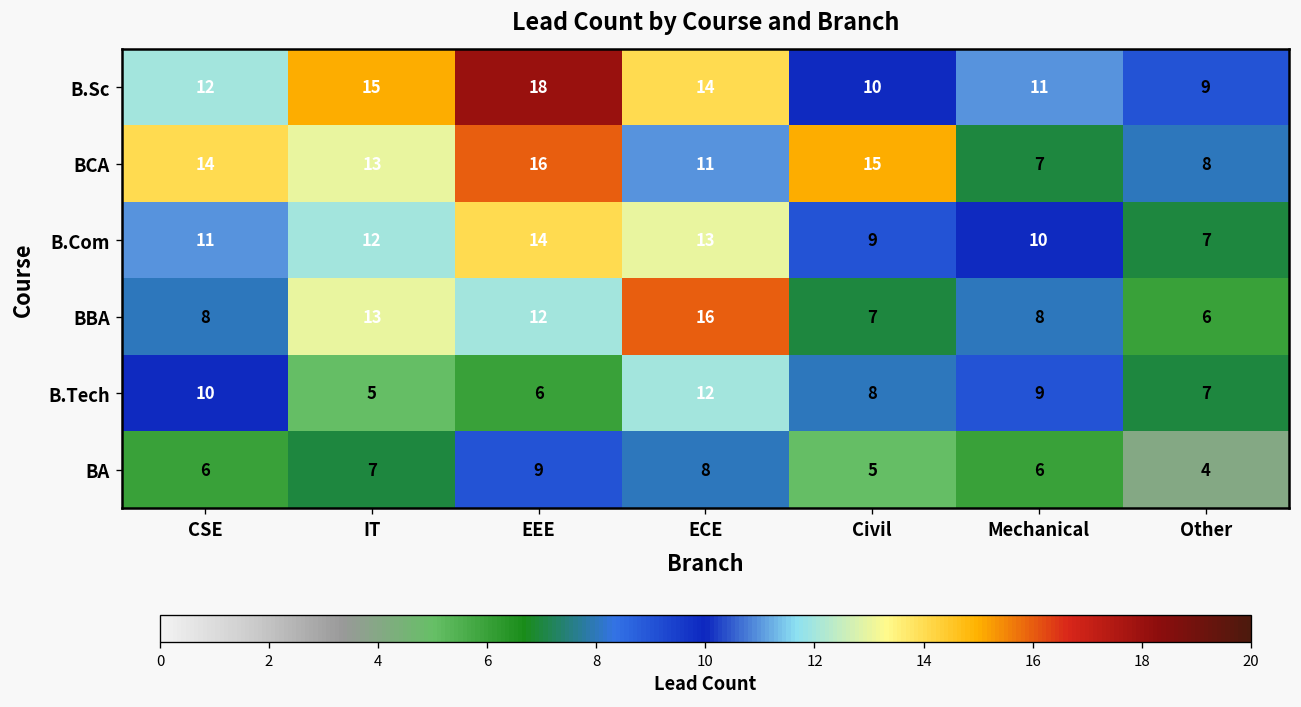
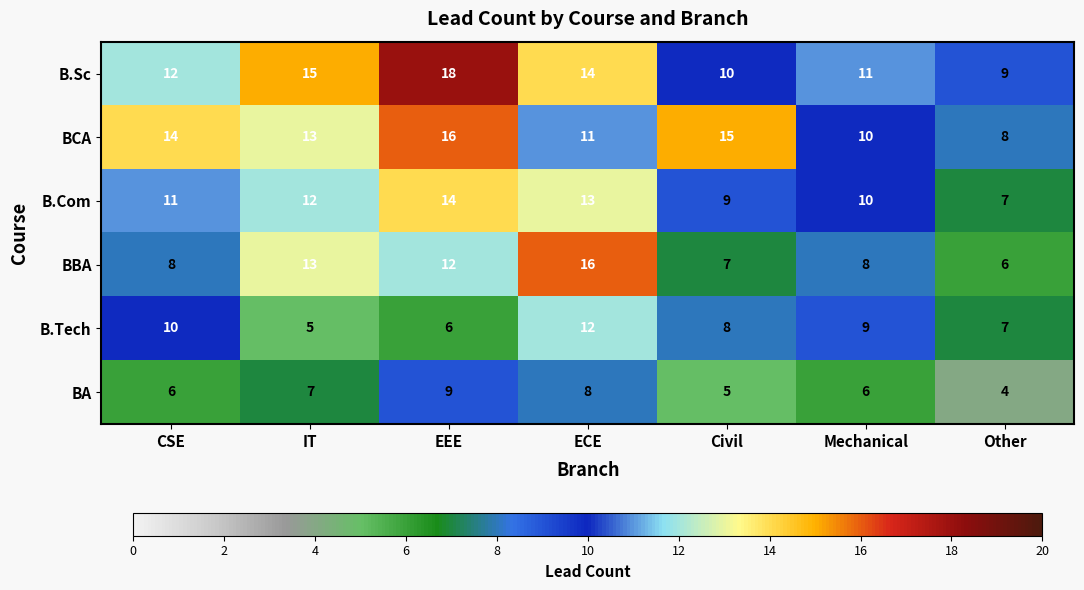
BCA, Mechanical: 7 -> 10
